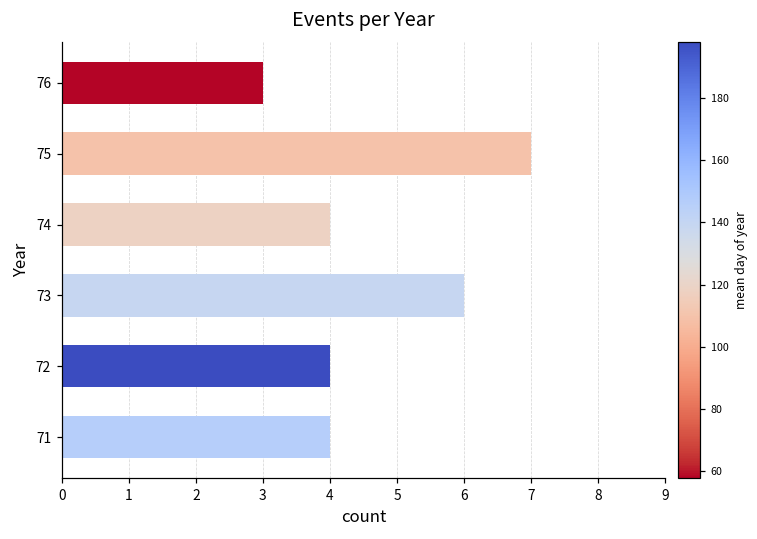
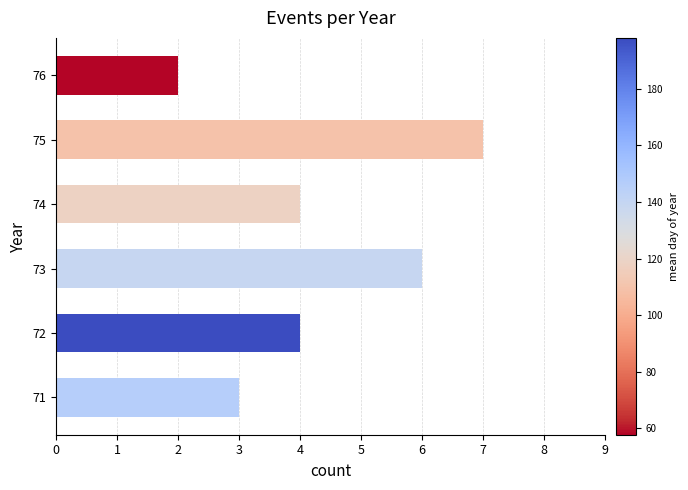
76: 3 -> 2
71: 4 -> 3
